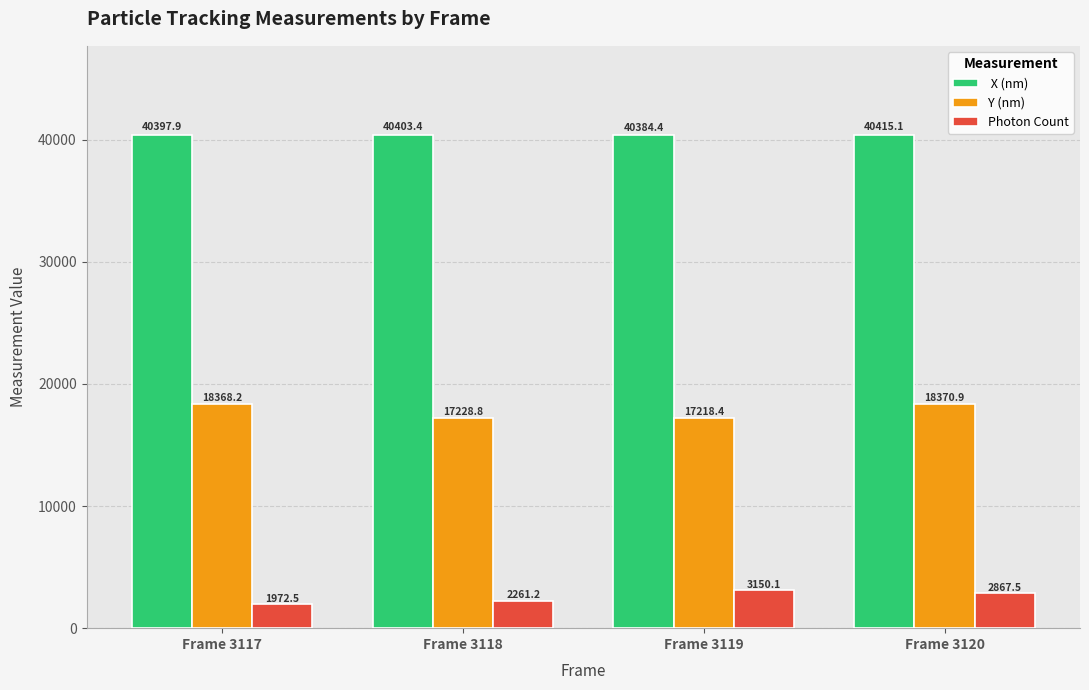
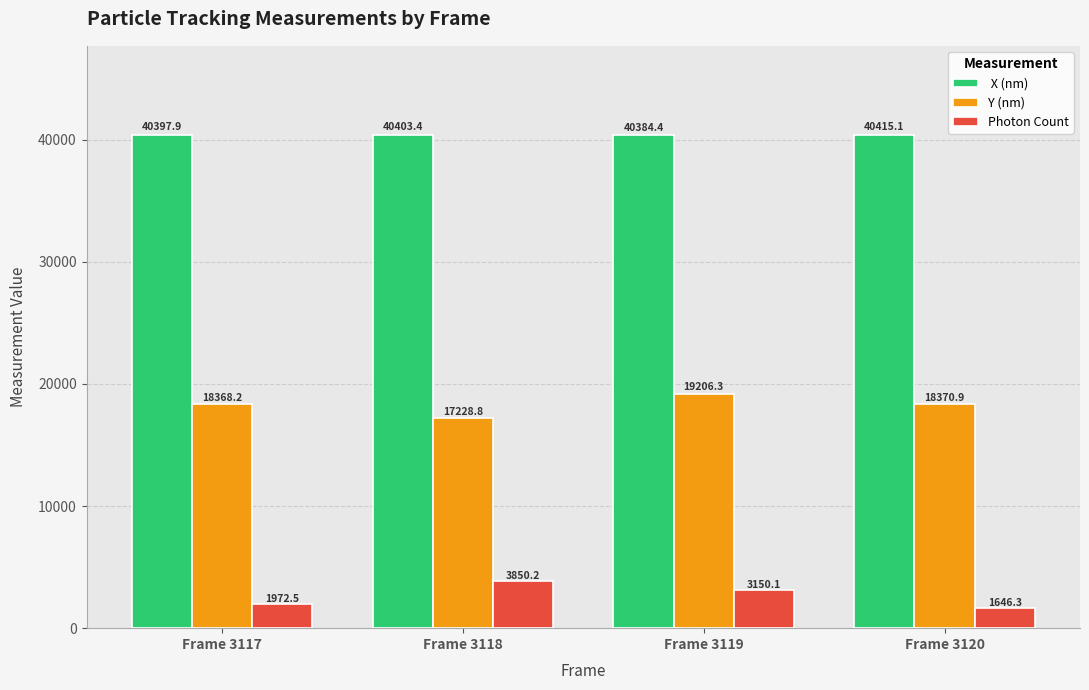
Photon Count, Frame 3118: 2261.2 -> 3850.2
Y (nm), Frame 3119: 17218.4 -> 19206.3
Photon Count, Frame 3120: 2867.5 -> 1646.3
